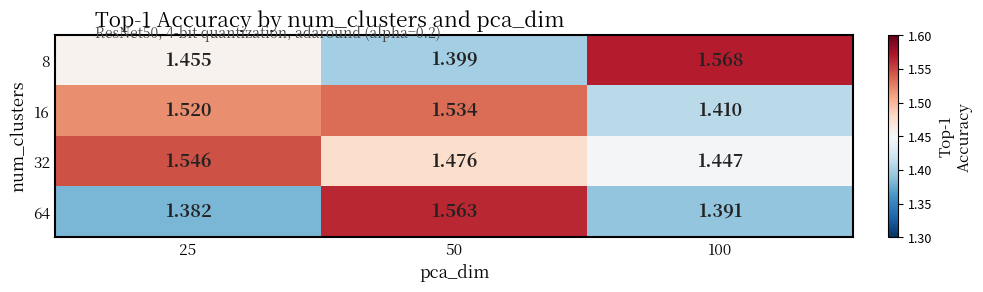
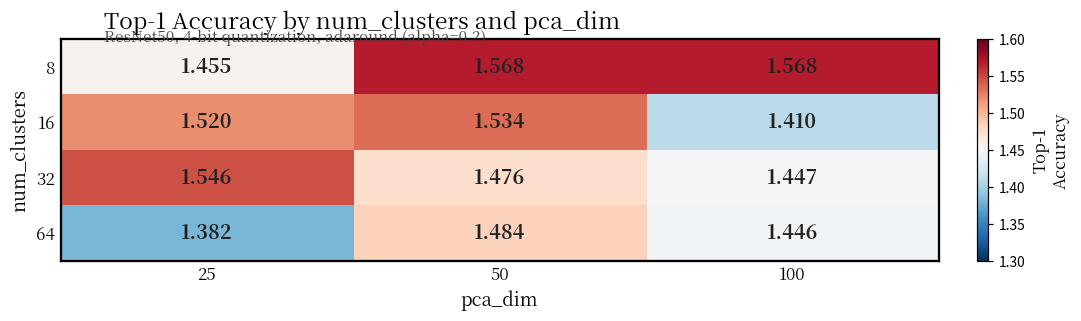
8, 50: 1.399 -> 1.568
64, 50: 1.563 -> 1.484
64, 100: 1.391 -> 1.446
